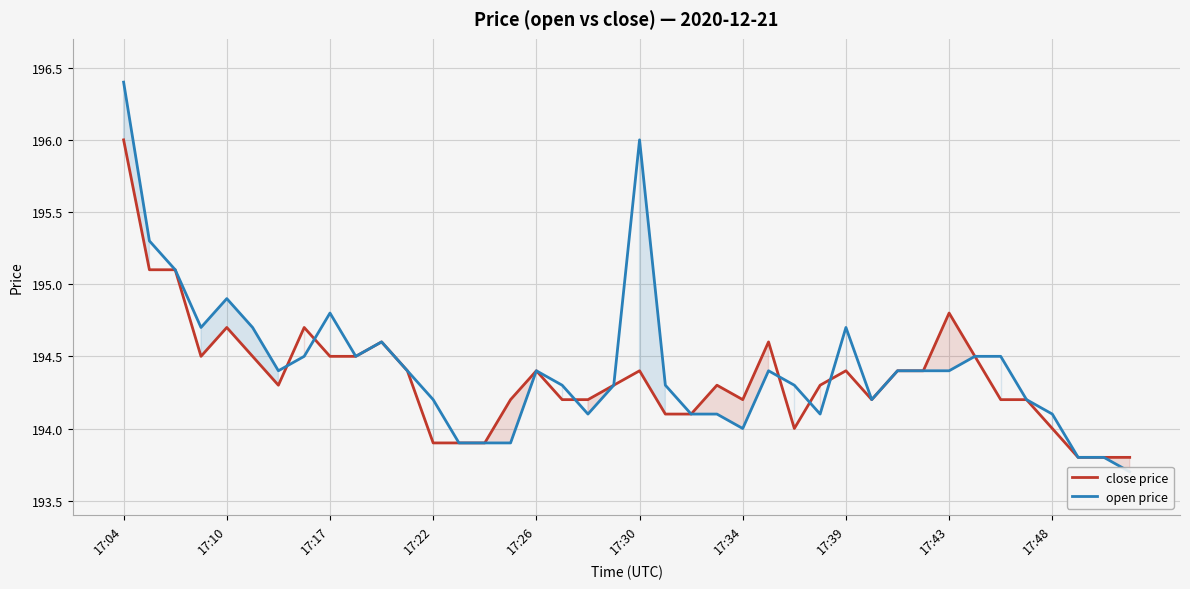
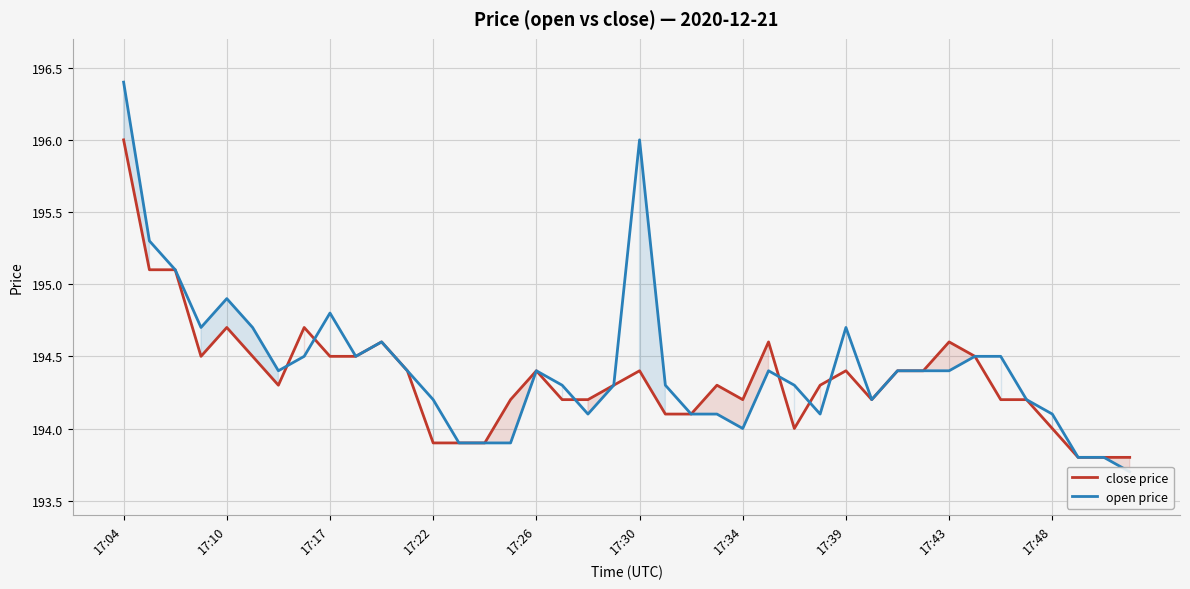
close price, 17:43: 194.8 -> 194.6
